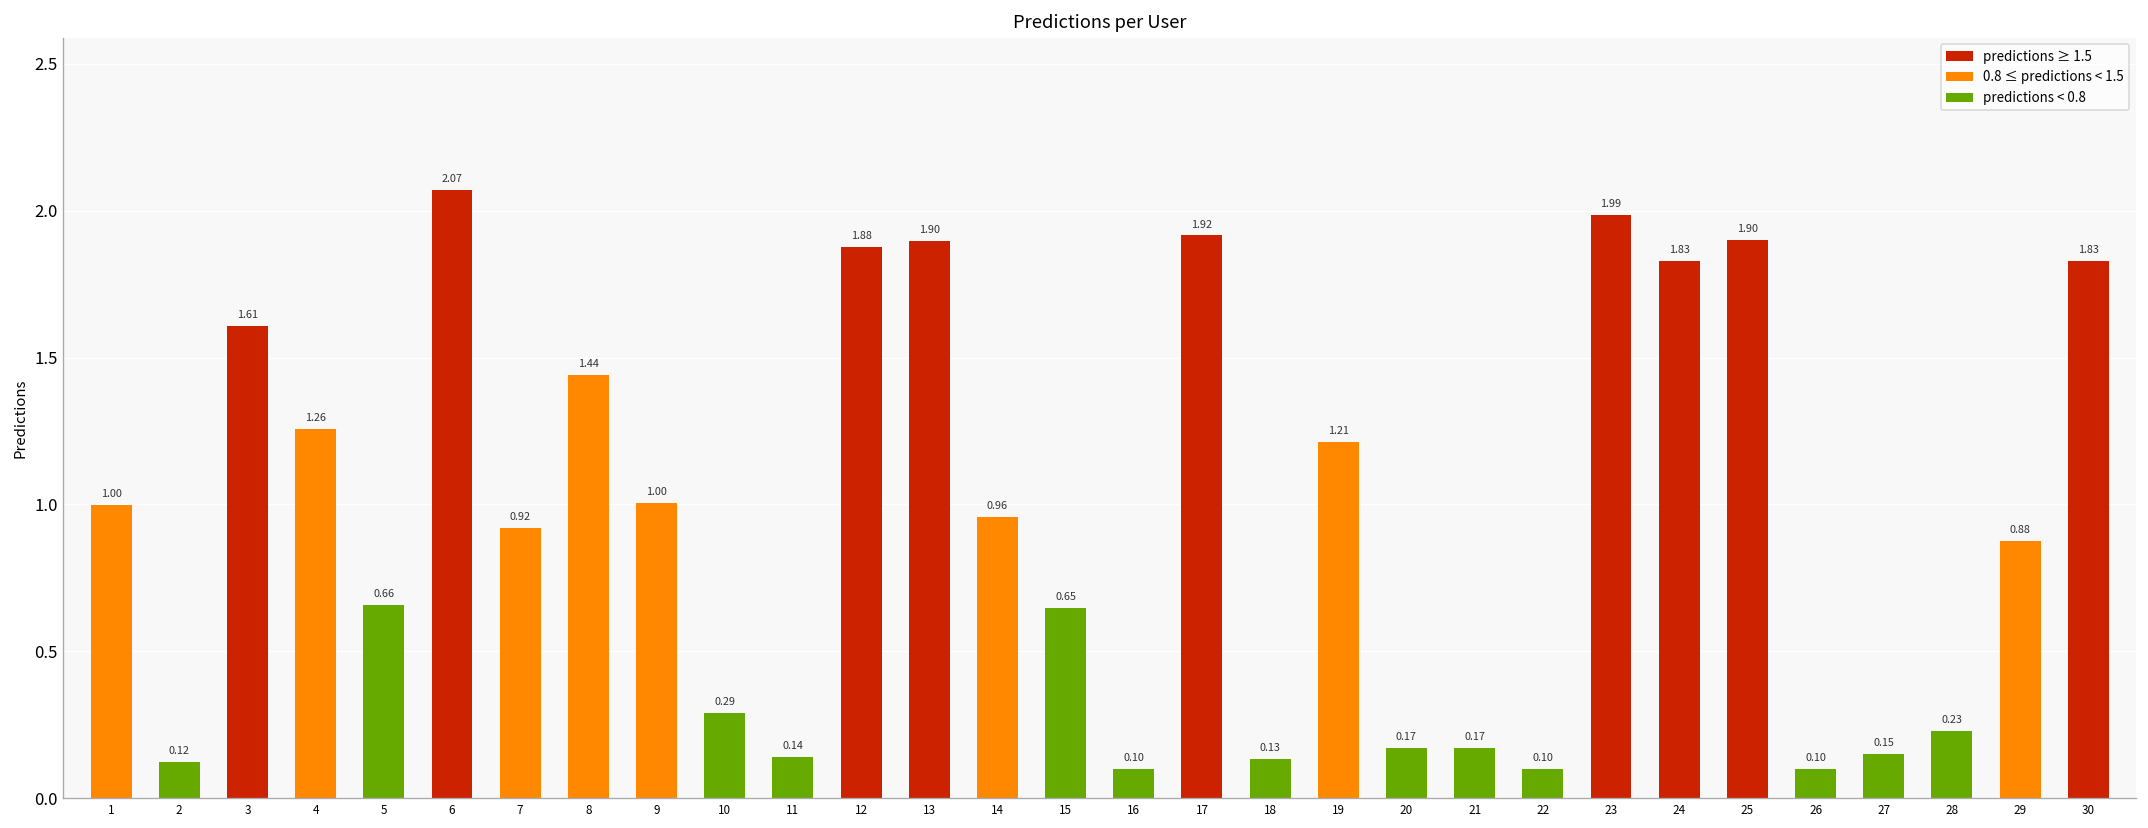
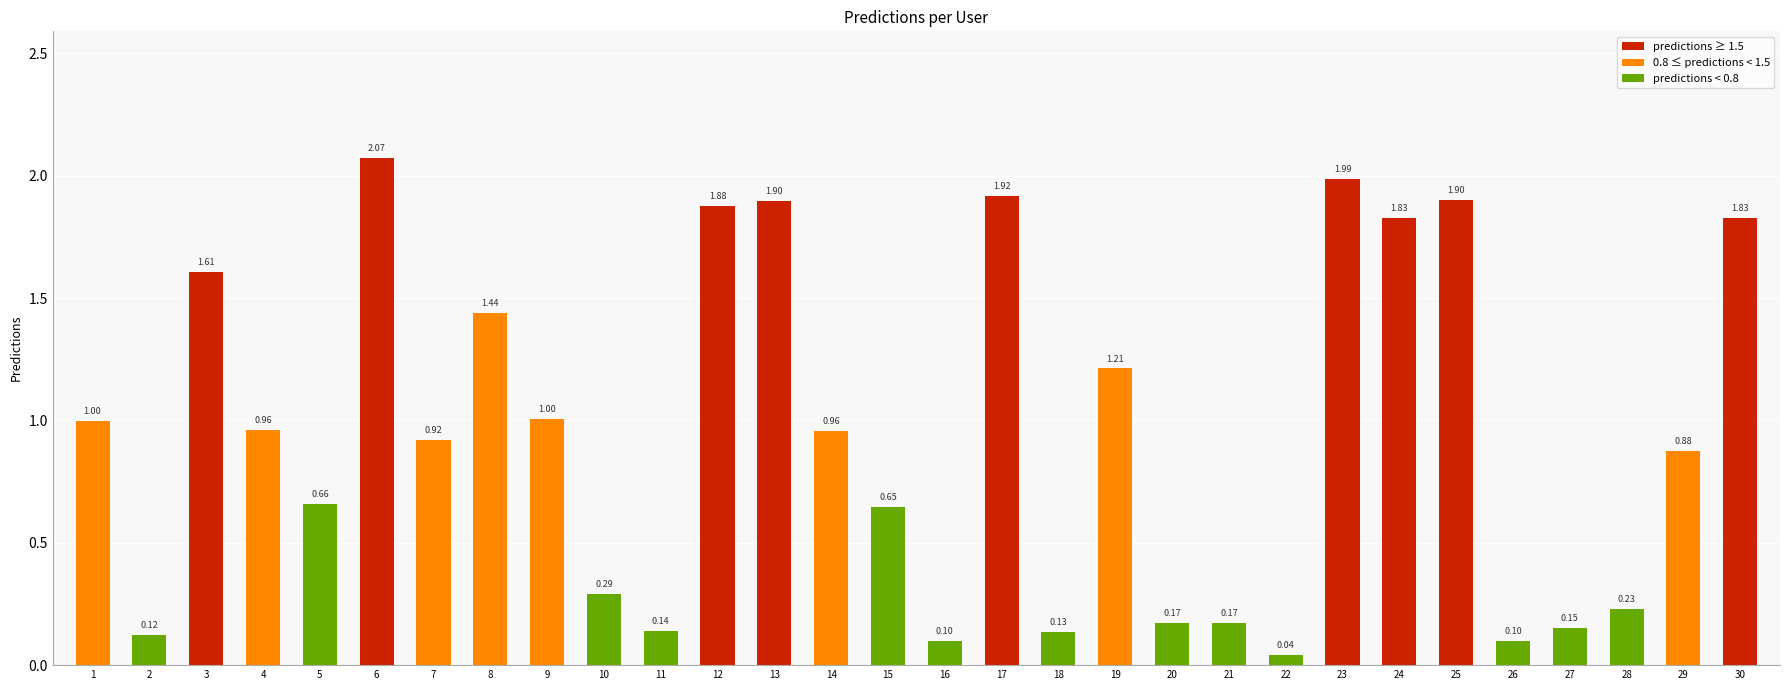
4: 1.26 -> 0.96
22: 0.10 -> 0.04
